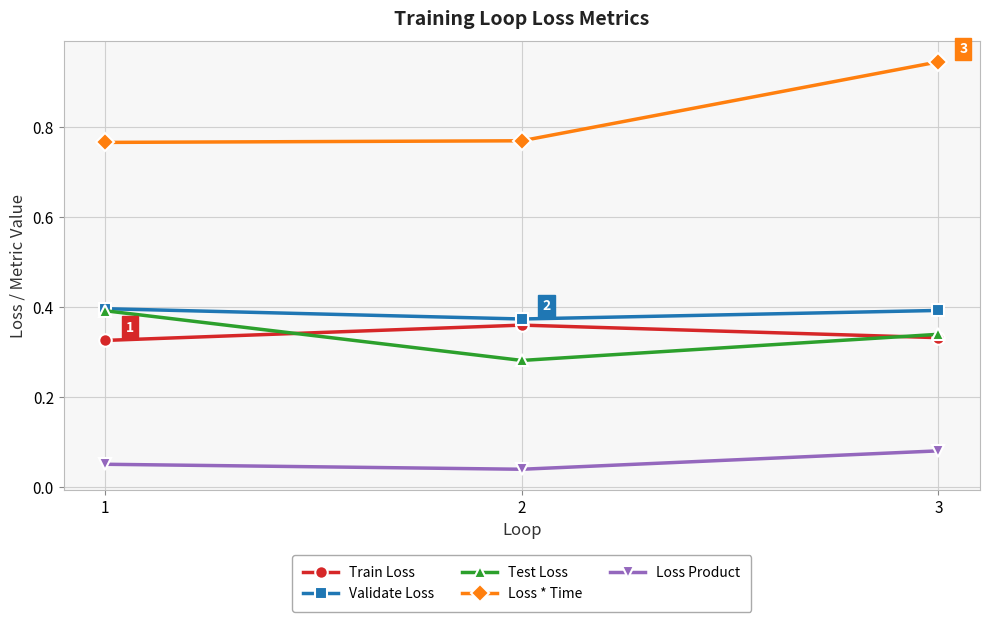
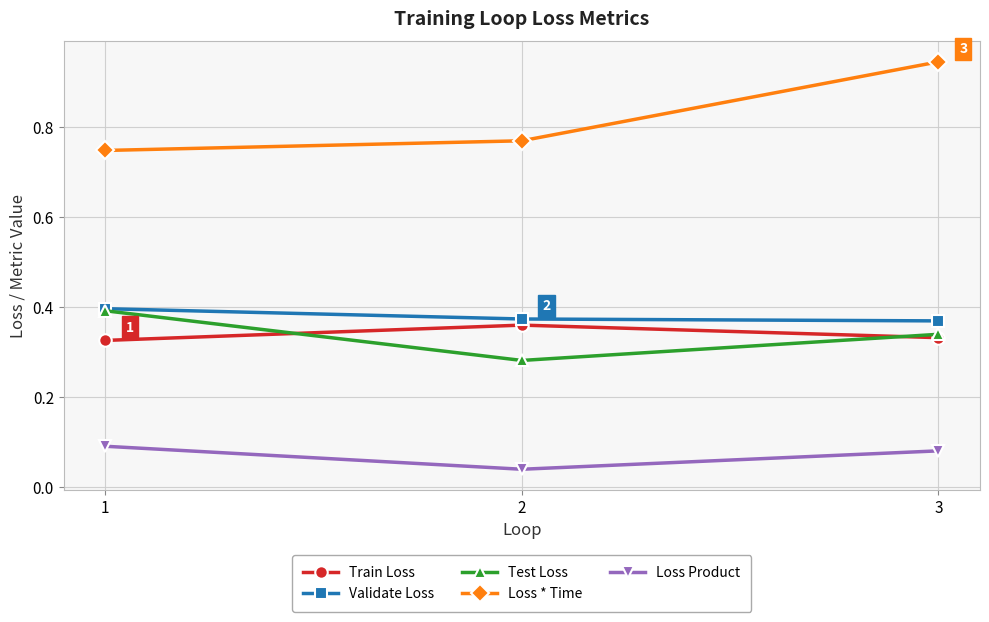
Loss * Time, 1: 0.77 -> 0.75
Loss Product, 1: 0.05 -> 0.09
Validate Loss, 3: 0.39 -> 0.37
